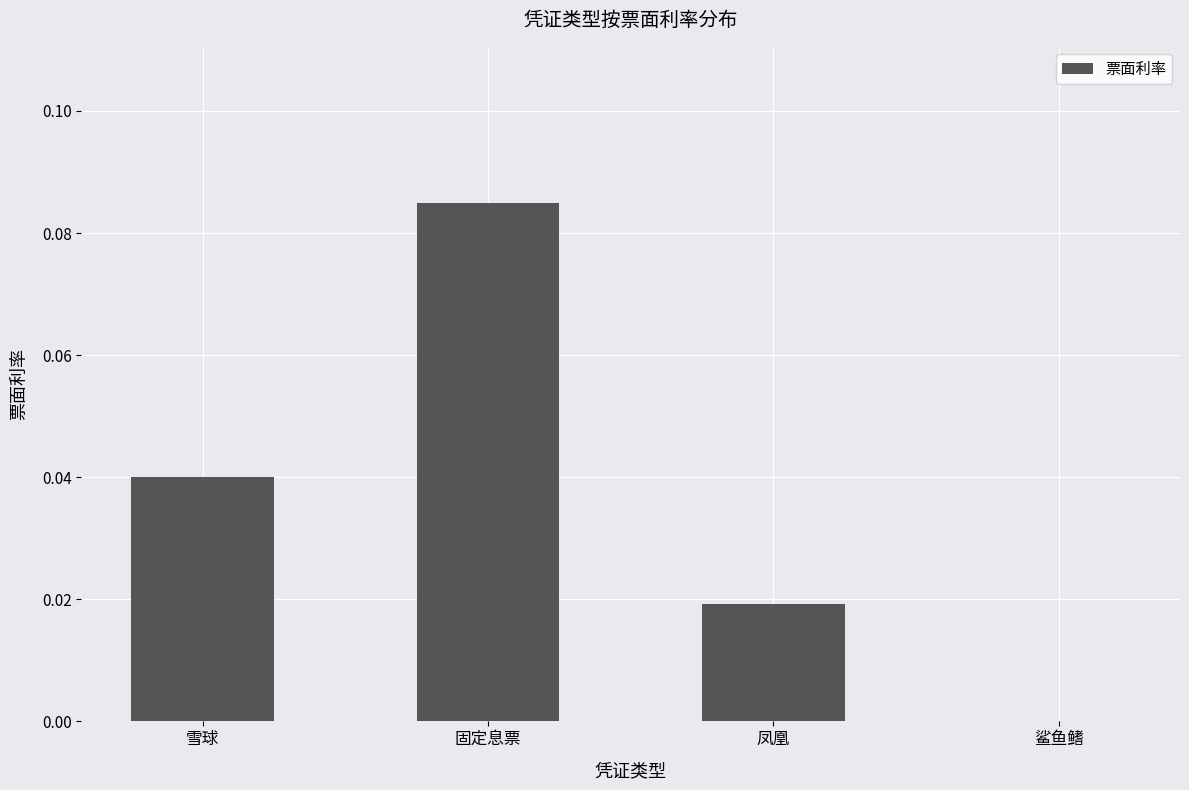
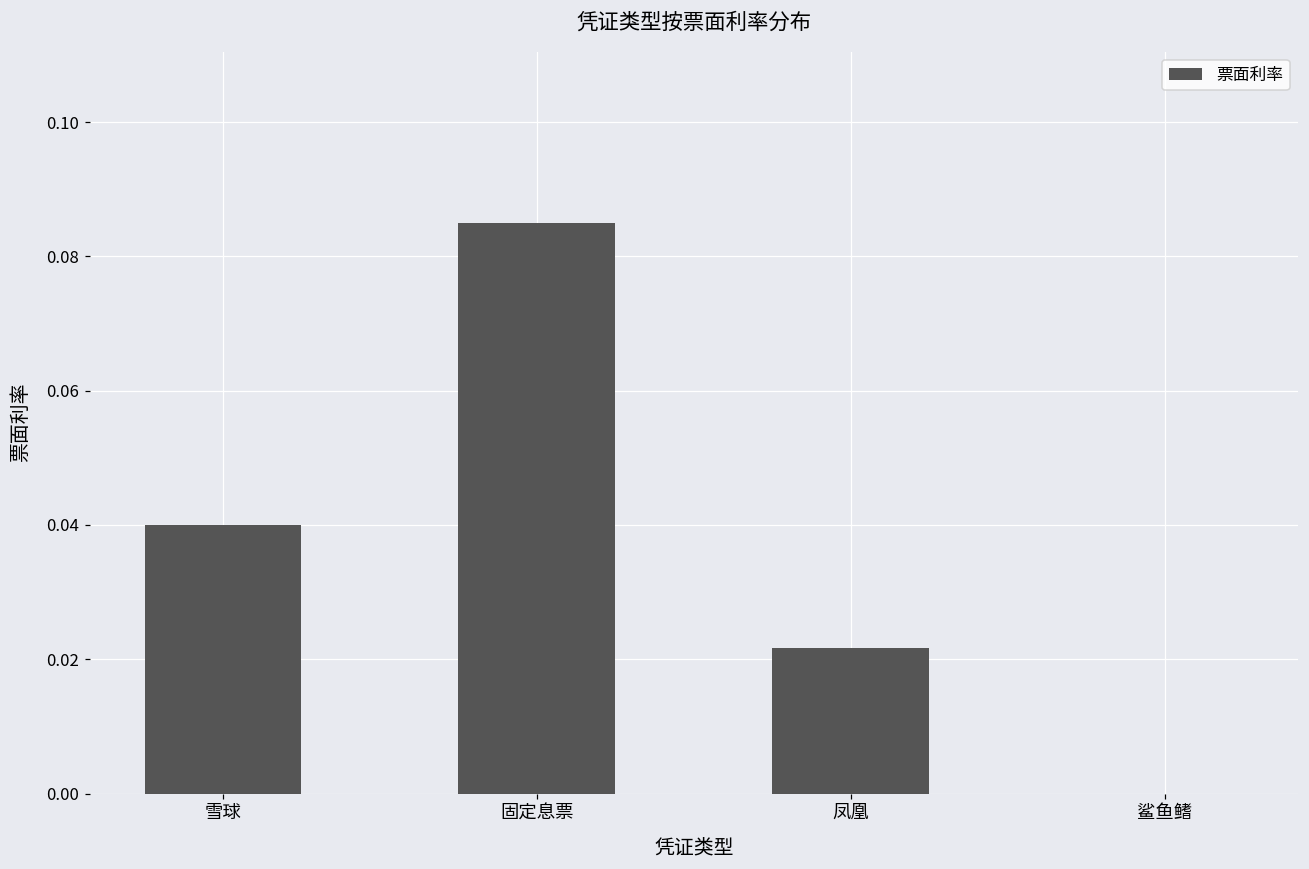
凤凰: 0.019 -> 0.022
